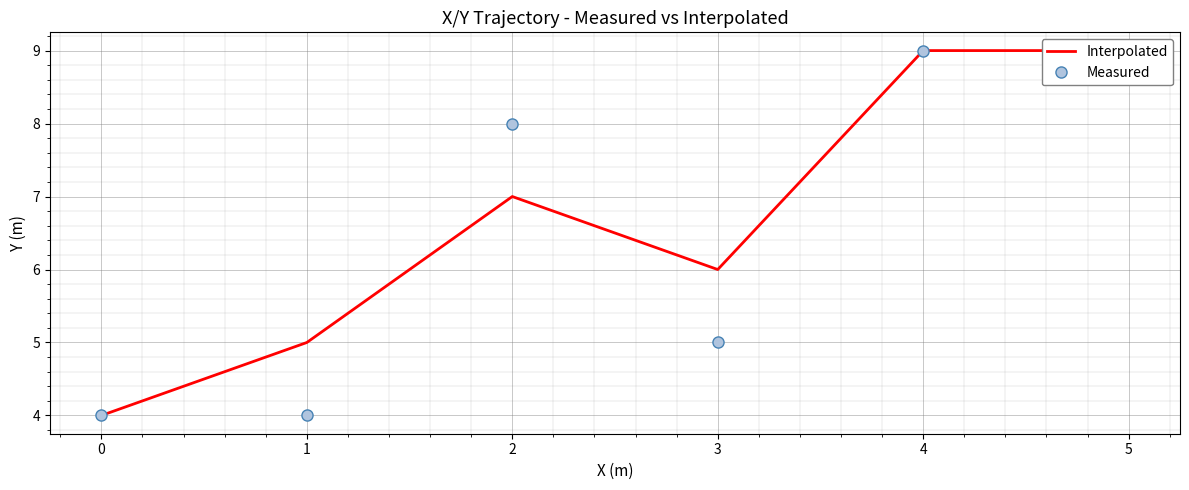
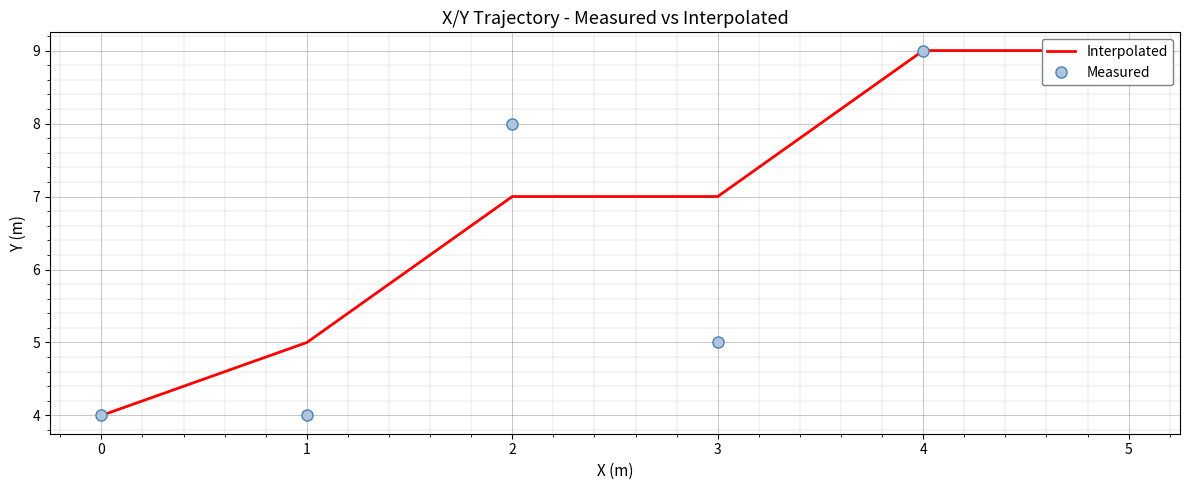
Interpolated, 3: 6 -> 7
